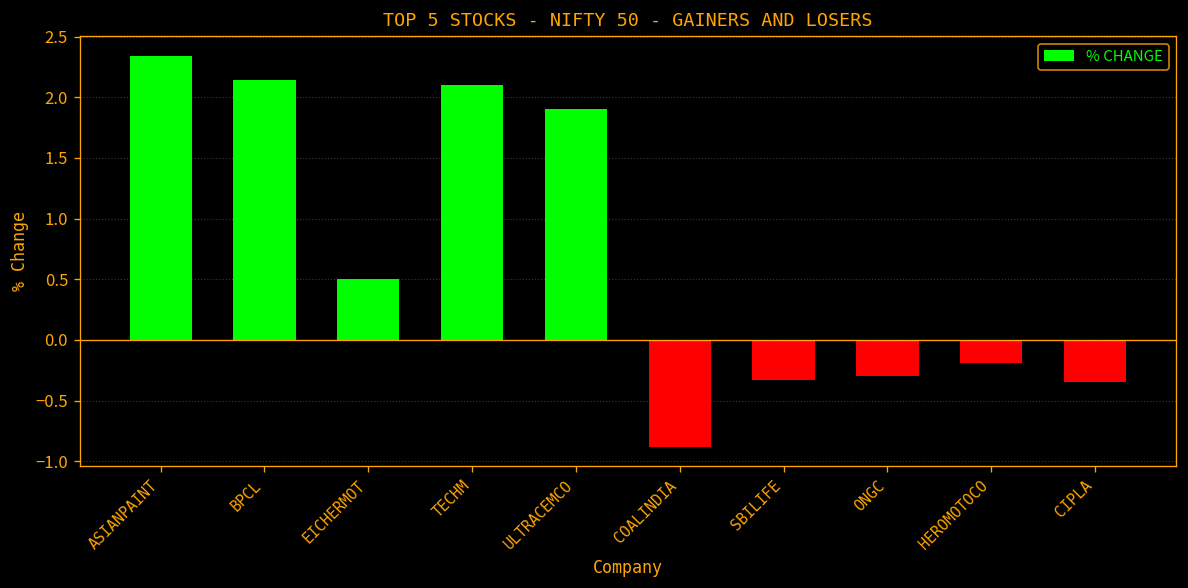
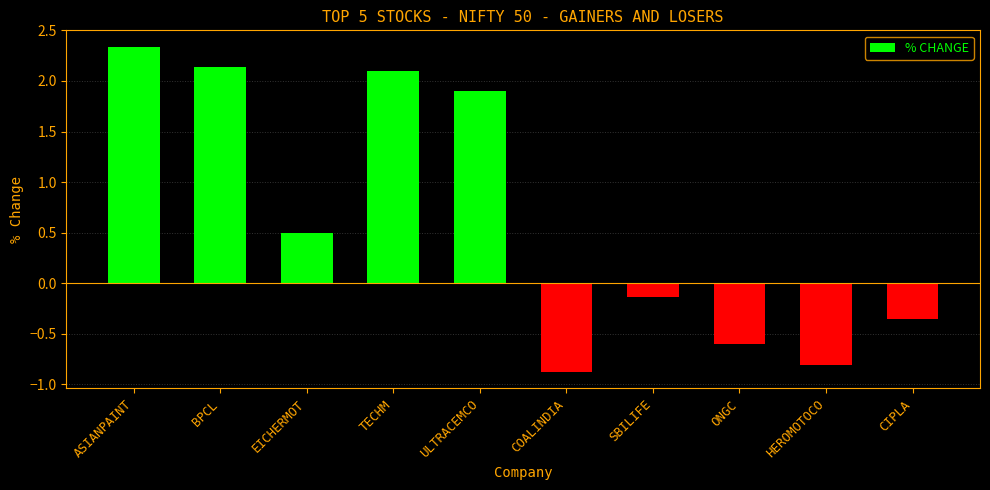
SBILIFE: -0.33 -> -0.14
ONGC: -0.3 -> -0.6
HEROMOTOCO: -0.19 -> -0.81
